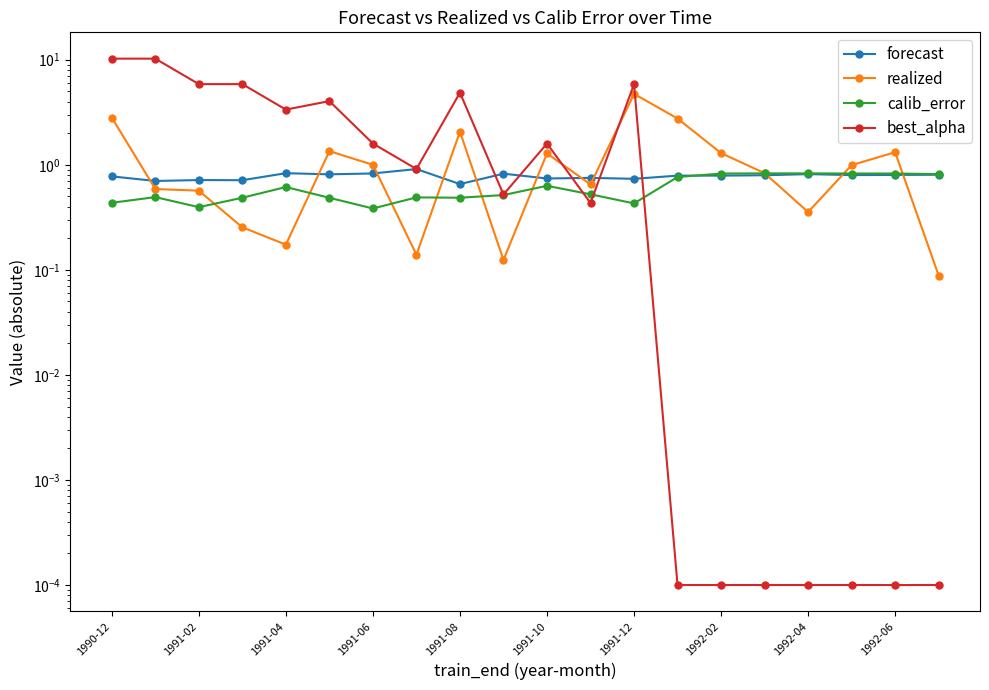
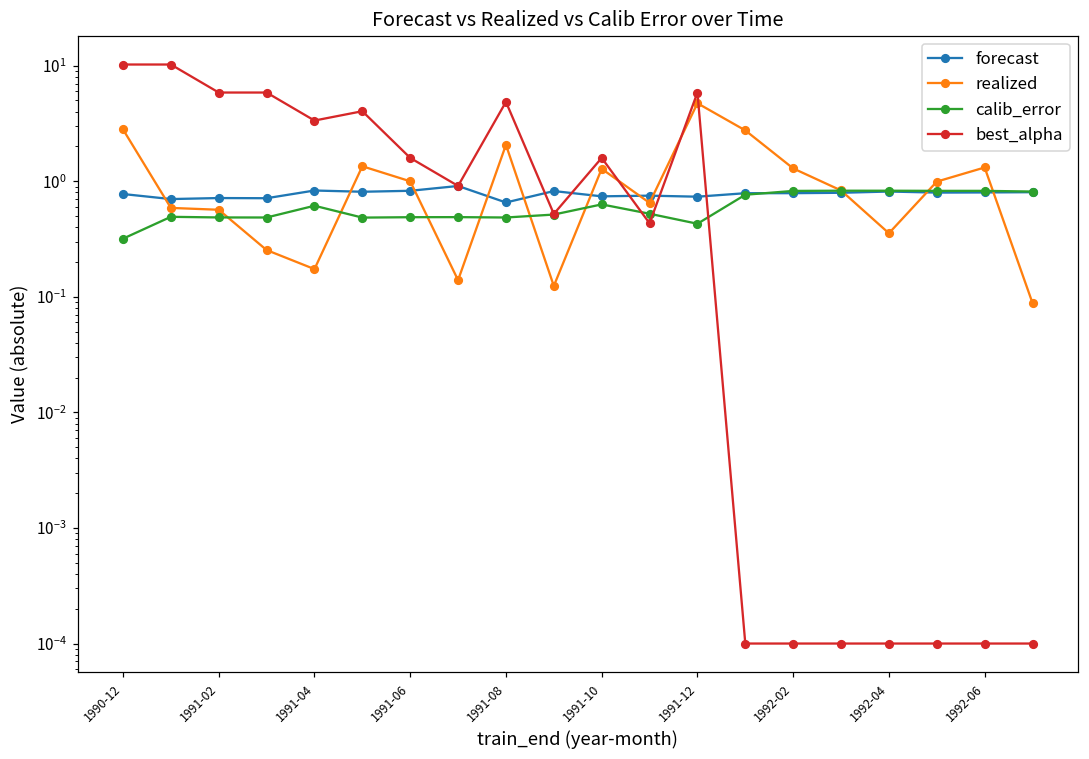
calib_error, 1990-12: 0.43 -> 0.32
calib_error, 1991-02: 0.39 -> 0.5
calib_error, 1991-06: 0.38 -> 0.5
